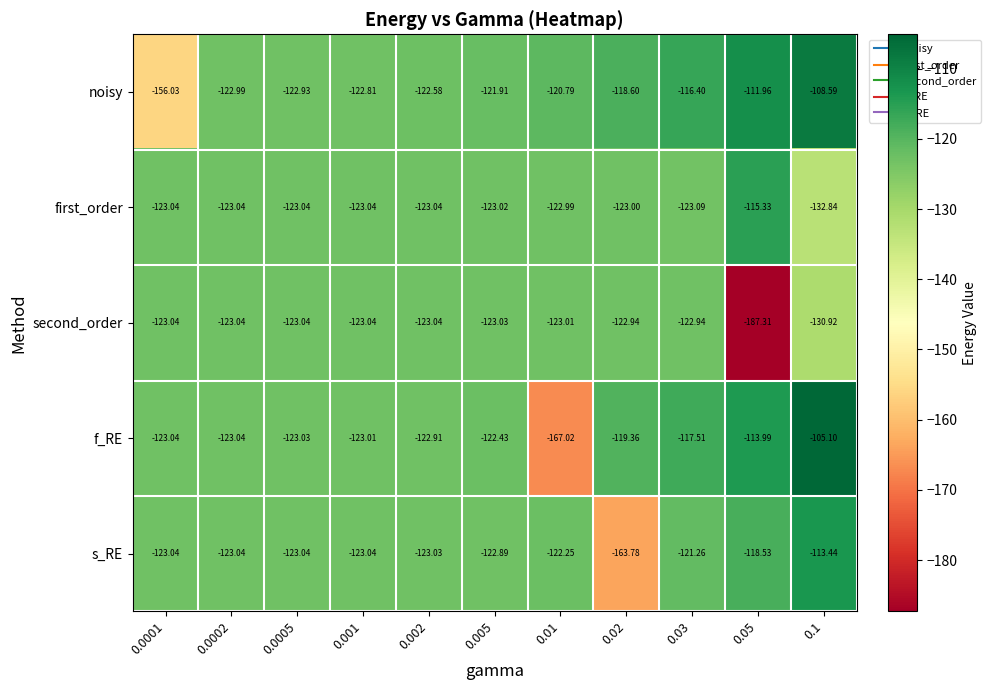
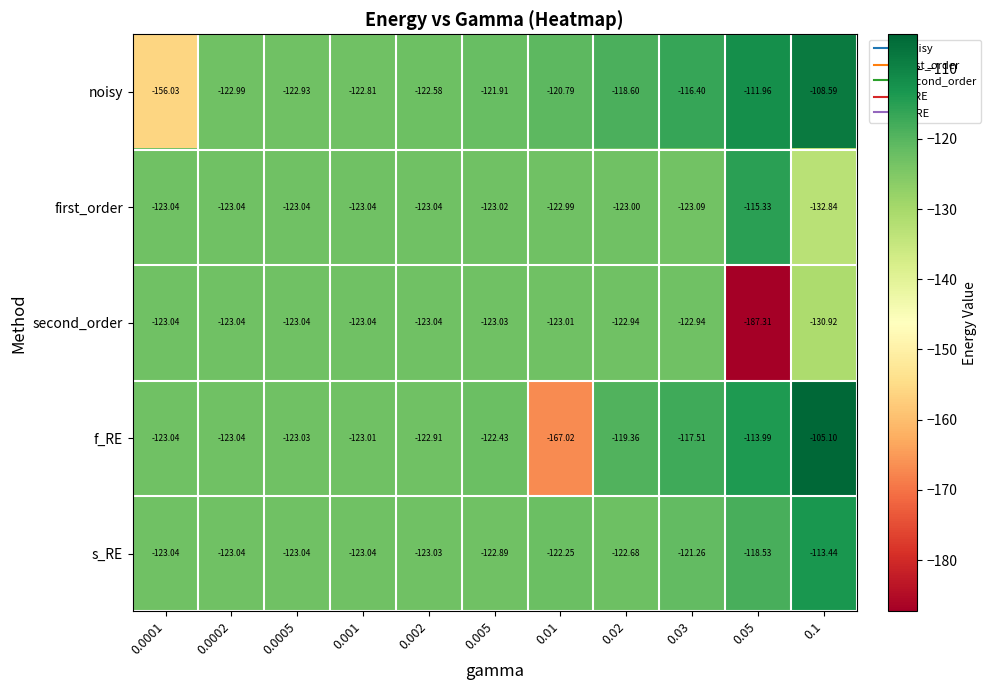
s_RE, 0.02: -163.78 -> -122.68
